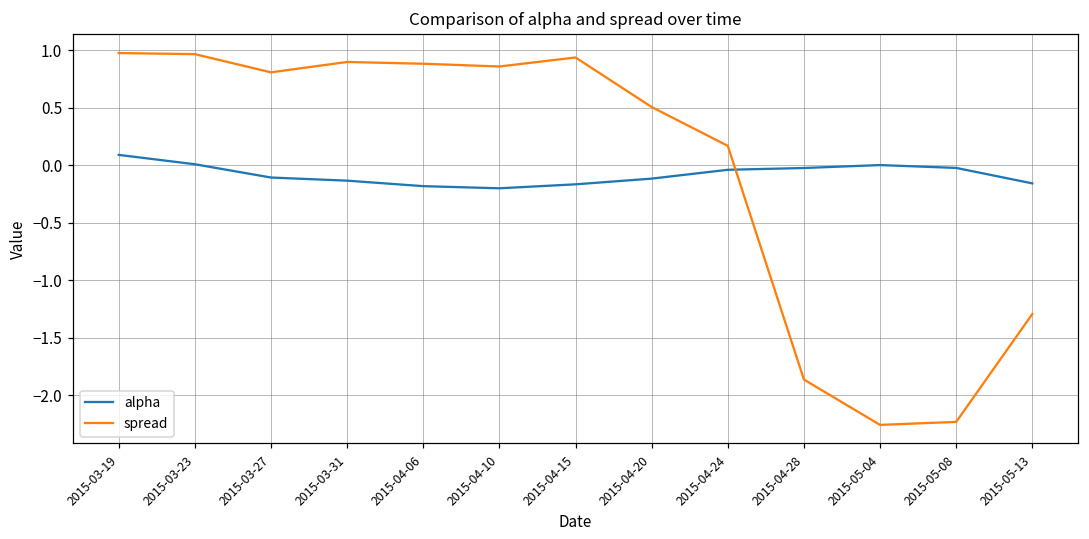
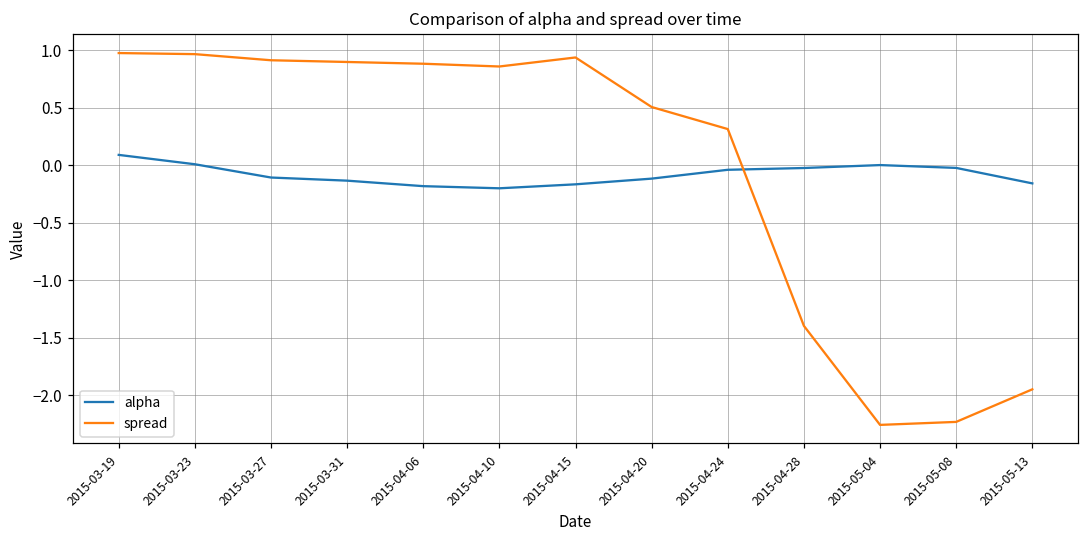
spread, 2015-03-27: 0.81 -> 0.91
spread, 2015-04-24: 0.17 -> 0.31
spread, 2015-04-28: -1.86 -> -1.40
spread, 2015-05-13: -1.29 -> -1.95
